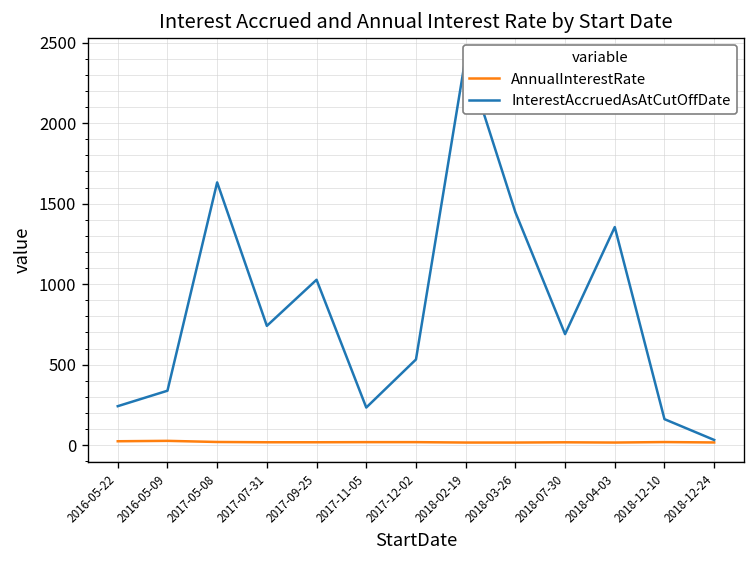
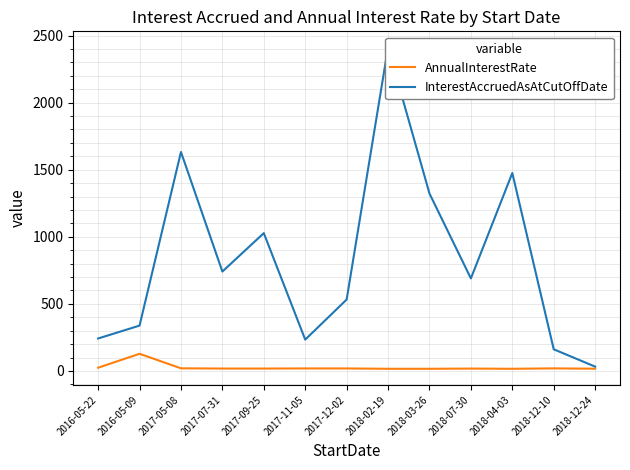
AnnualInterestRate, 2016-05-09: 30 -> 130
InterestAccruedAsAtCutOffDate, 2018-03-26: 1450 -> 1320
InterestAccruedAsAtCutOffDate, 2018-04-03: 1350 -> 1480
